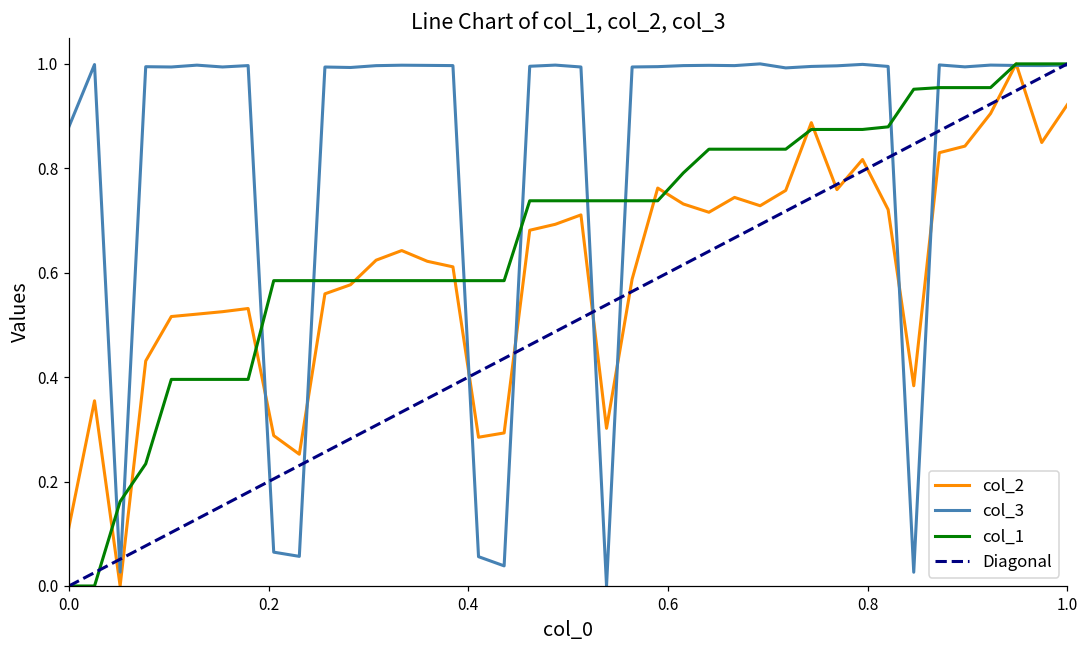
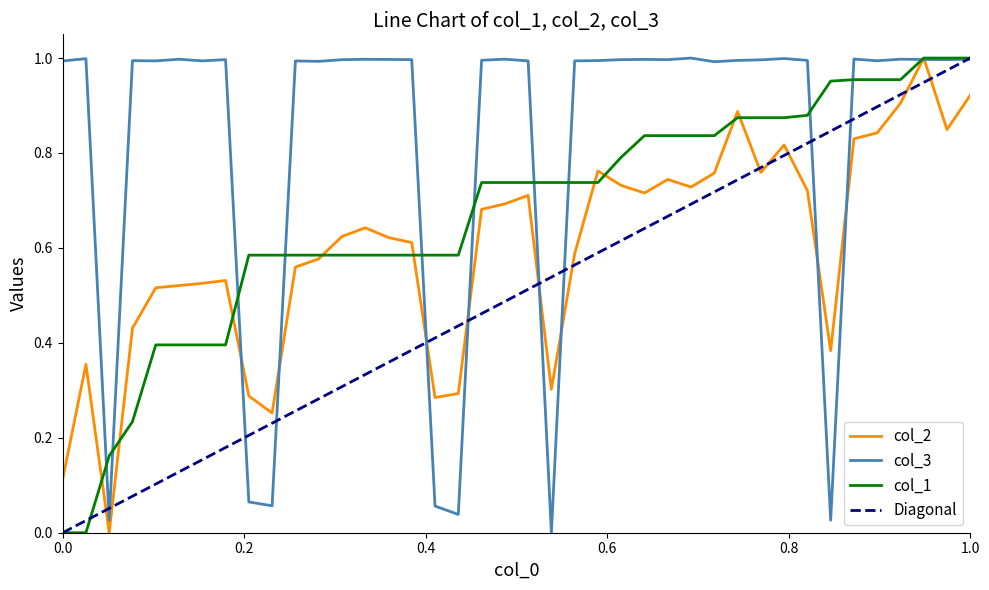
col_3, 0.0: 0.88 -> 0.99
